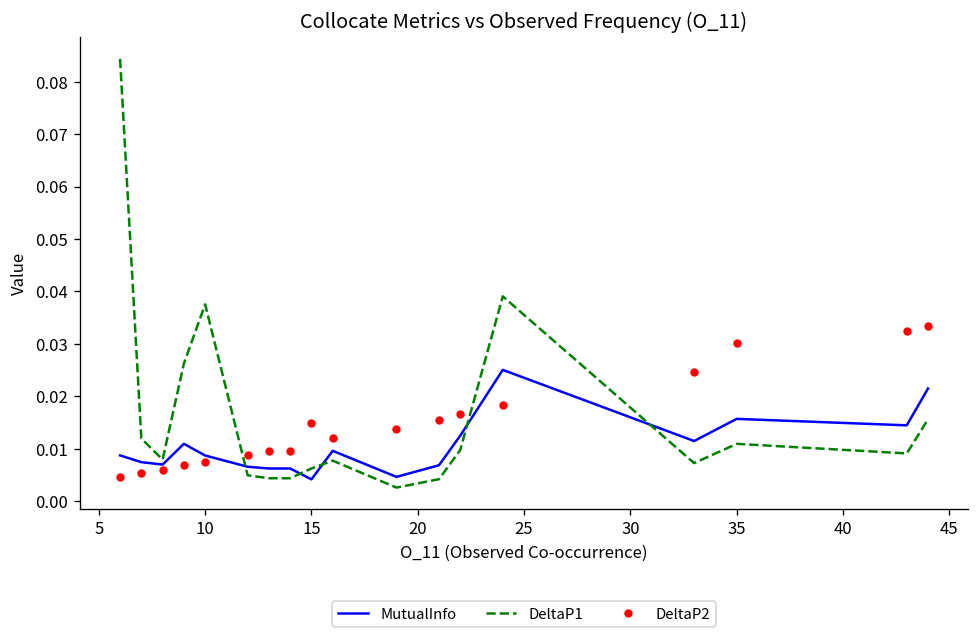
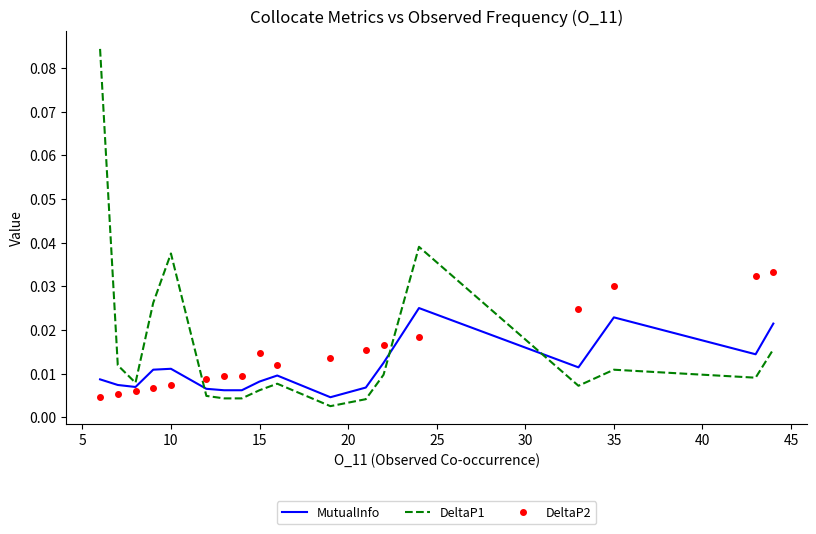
MutualInfo, 10: 0.009 -> 0.011
MutualInfo, 15: 0.004 -> 0.008
MutualInfo, 35: 0.016 -> 0.023
